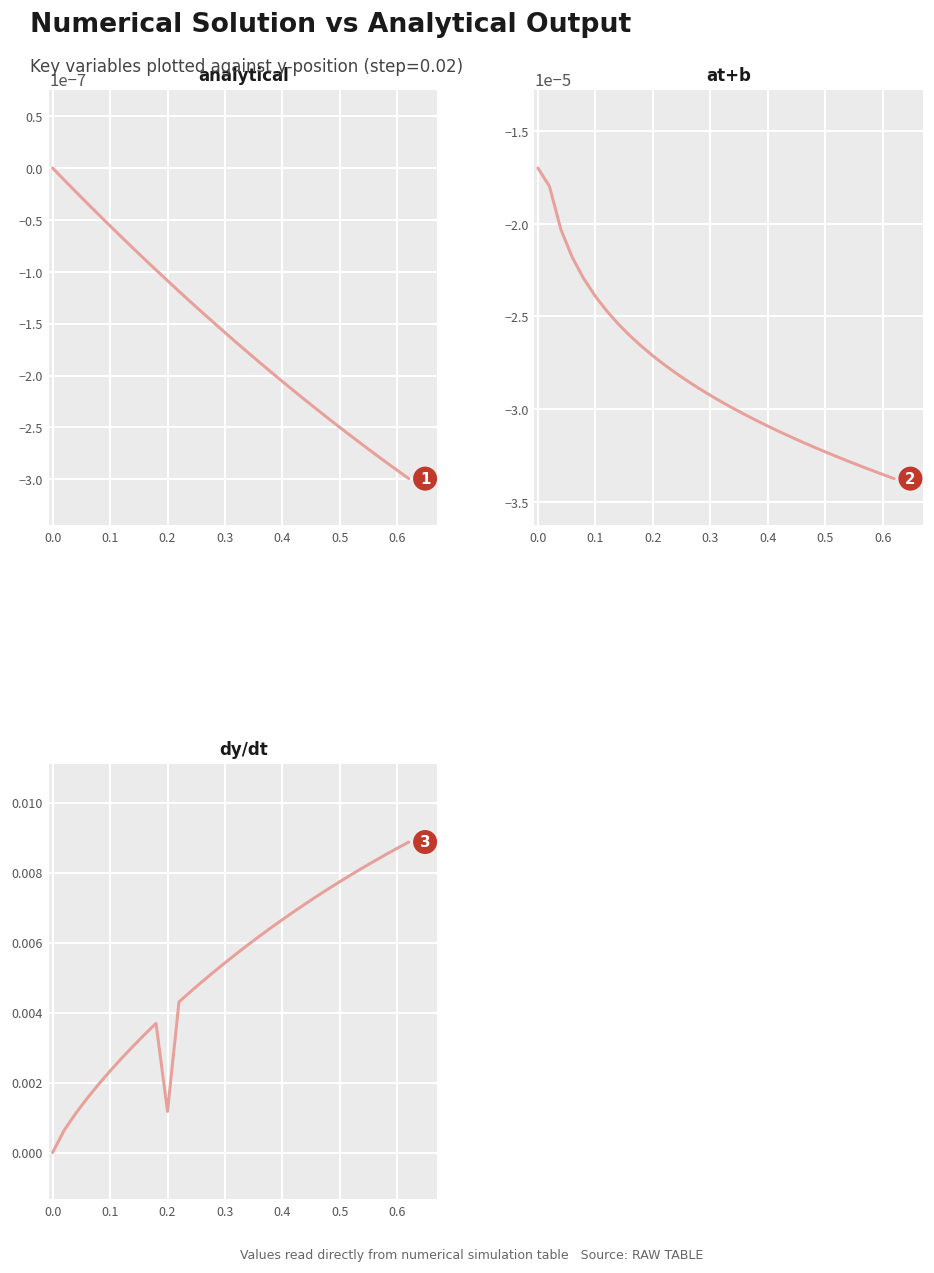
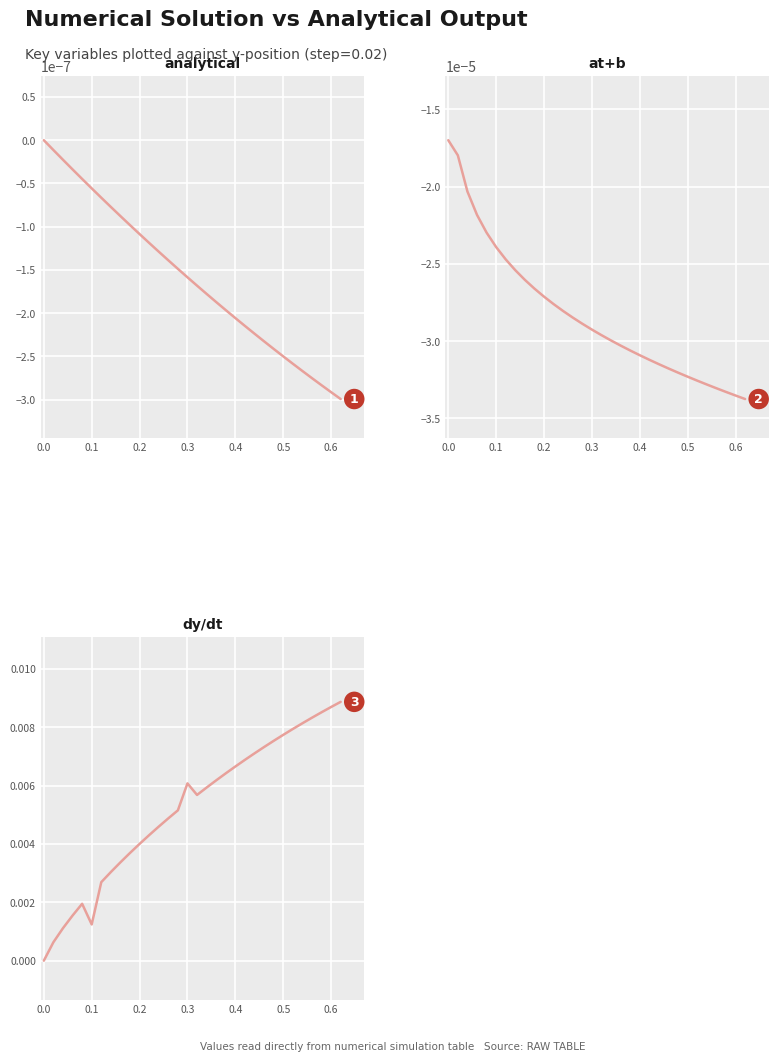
dy/dt, 0.1: 0.0023 -> 0.0012
dy/dt, 0.2: 0.0012 -> 0.0040
dy/dt, 0.3: 0.0054 -> 0.0061
